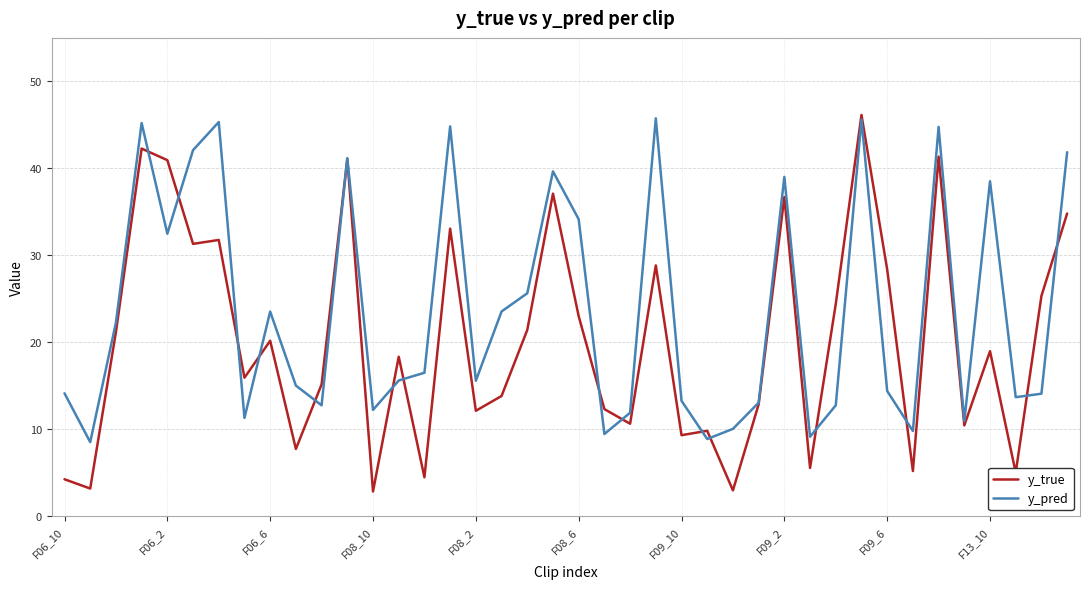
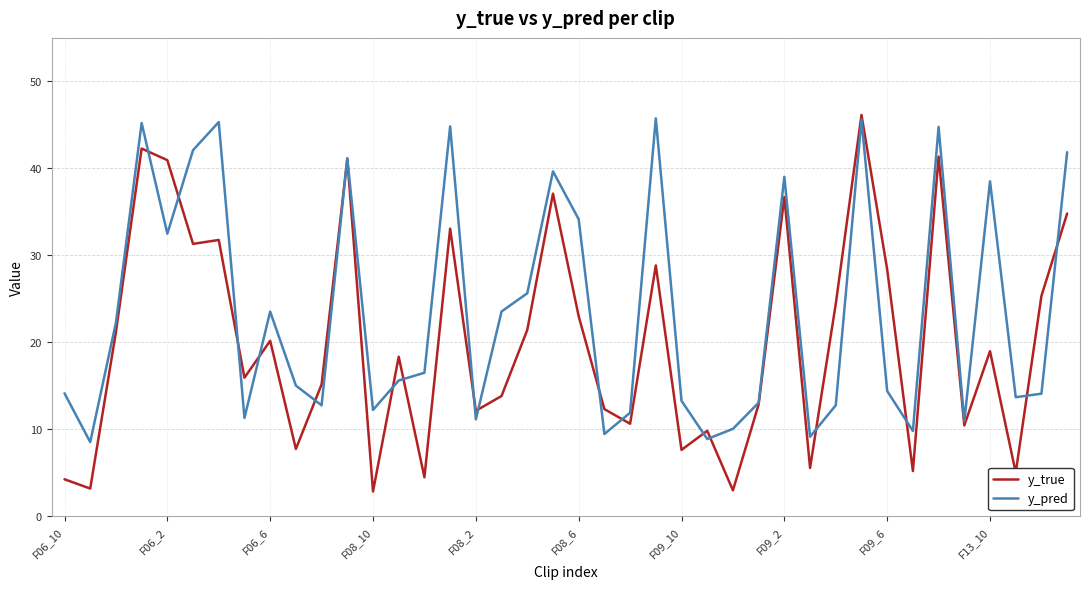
y_pred, F08_2: 16 -> 11
y_true, F09_10: 9 -> 8
